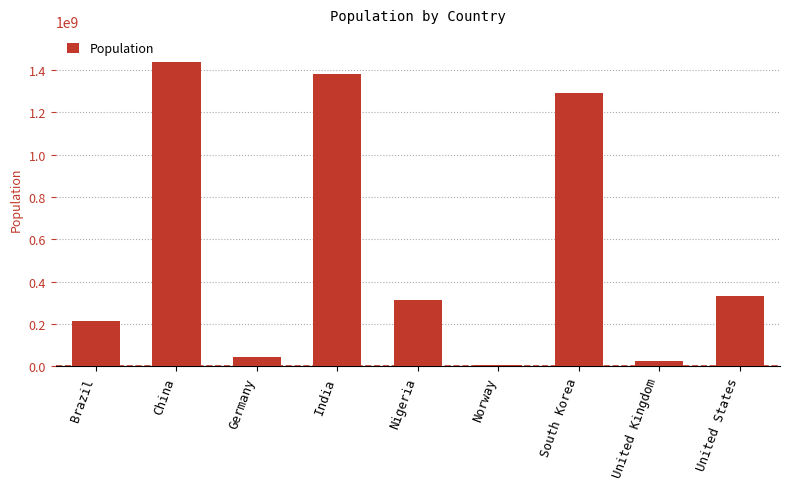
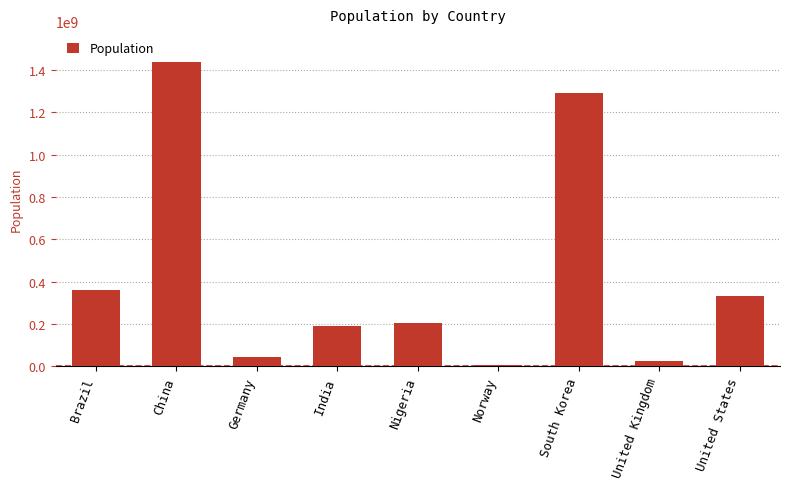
Brazil: 210000000 -> 360000000
India: 1380000000 -> 190000000
Nigeria: 310000000 -> 210000000
